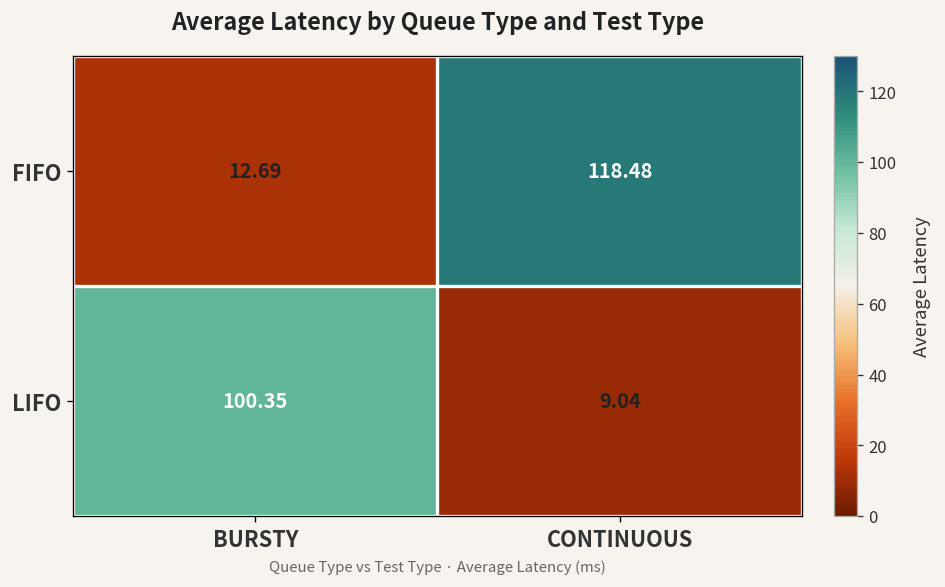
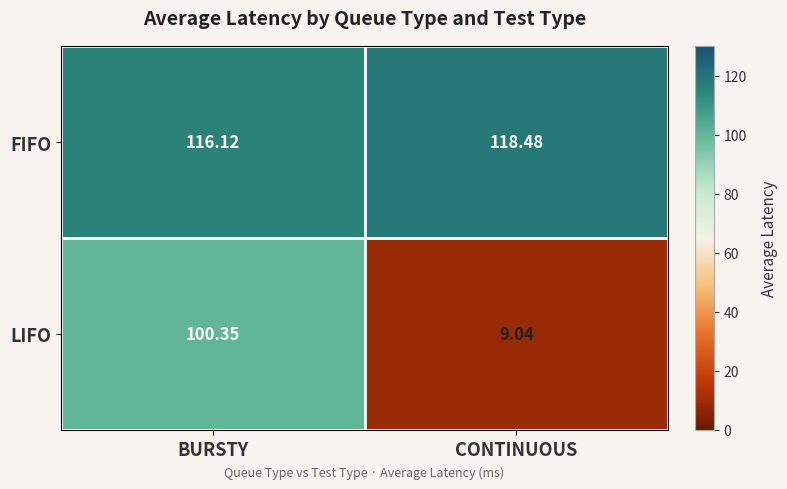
FIFO, BURSTY: 12.69 -> 116.12
